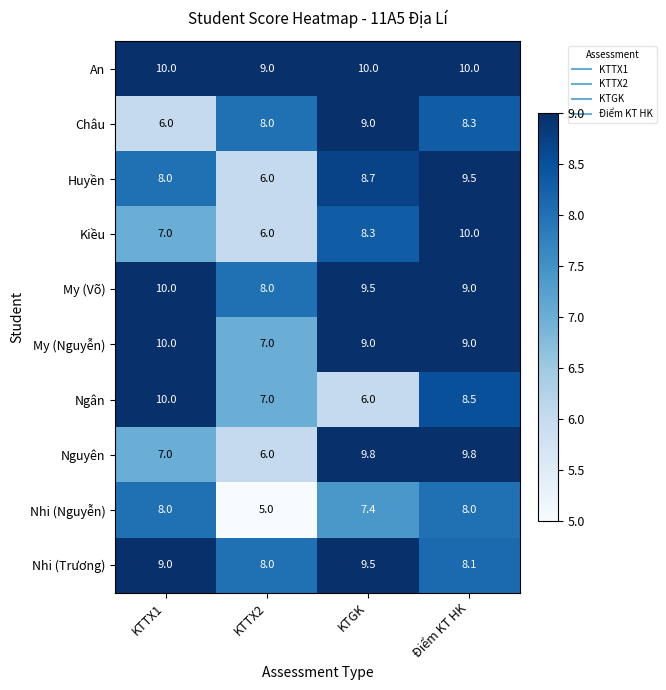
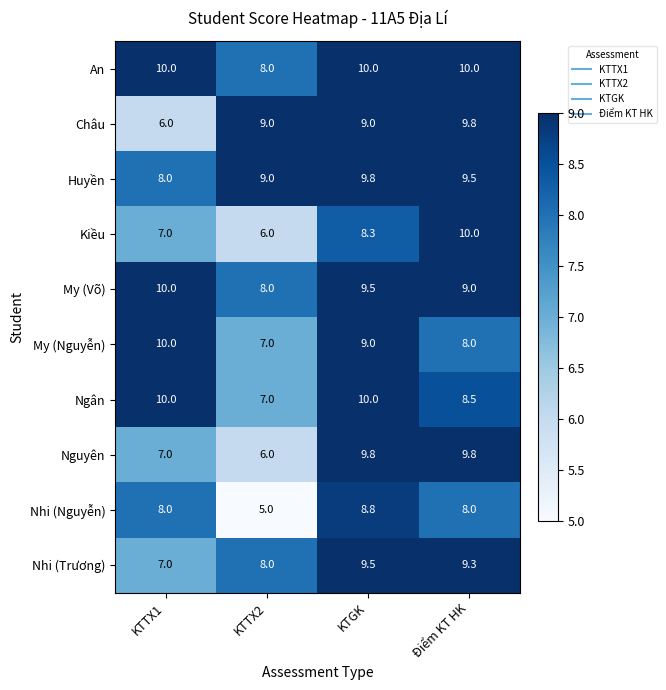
An, KTTX2: 9.0 -> 8.0
Châu, KTTX2: 8.0 -> 9.0
Châu, Điểm KT HK: 8.3 -> 9.8
Huyền, KTTX2: 6.0 -> 9.0
Huyền, KTGK: 8.7 -> 9.8
My (Nguyễn), Điểm KT HK: 9.0 -> 8.0
Ngân, KTGK: 6.0 -> 10.0
Nhi (Nguyễn), KTGK: 7.4 -> 8.8
Nhi (Trương), KTTX1: 9.0 -> 7.0
Nhi (Trương), Điểm KT HK: 8.1 -> 9.3
